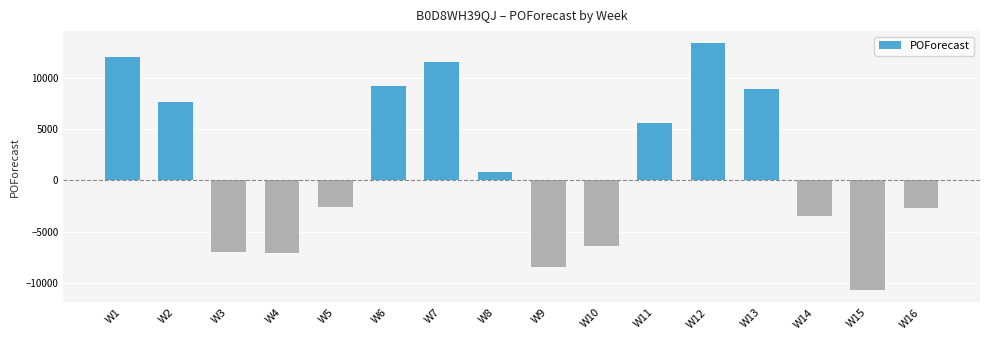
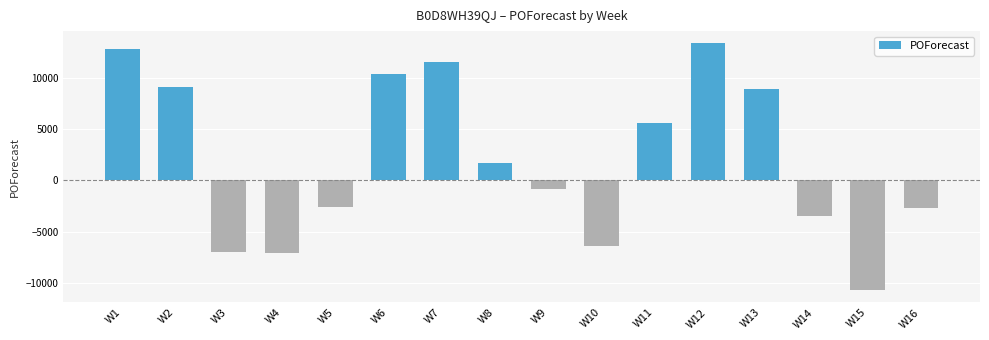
W1: 12000 -> 12800
W2: 7700 -> 9100
W6: 9200 -> 10300
W8: 800 -> 1600
W9: -8400 -> -900
